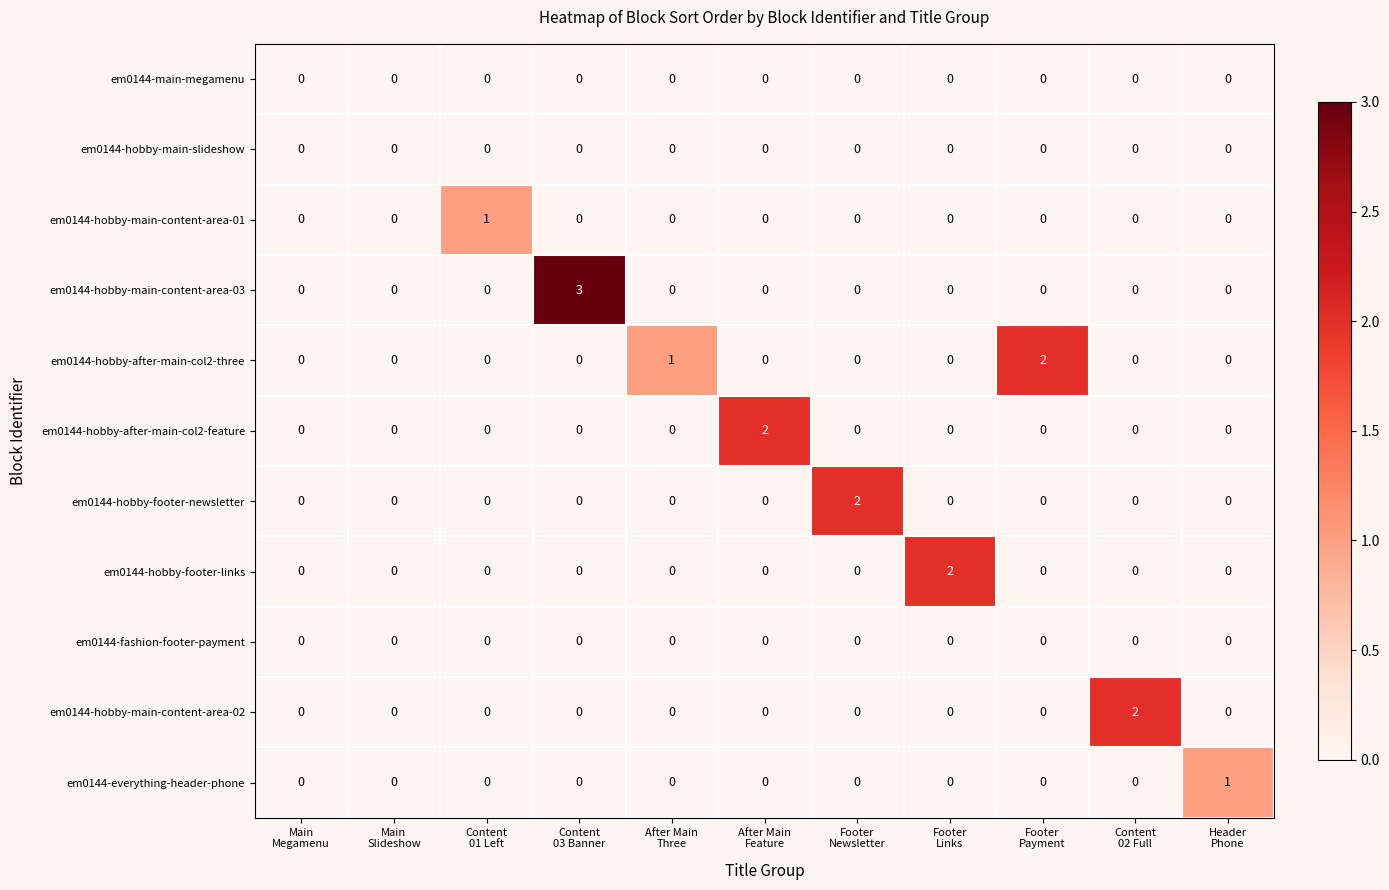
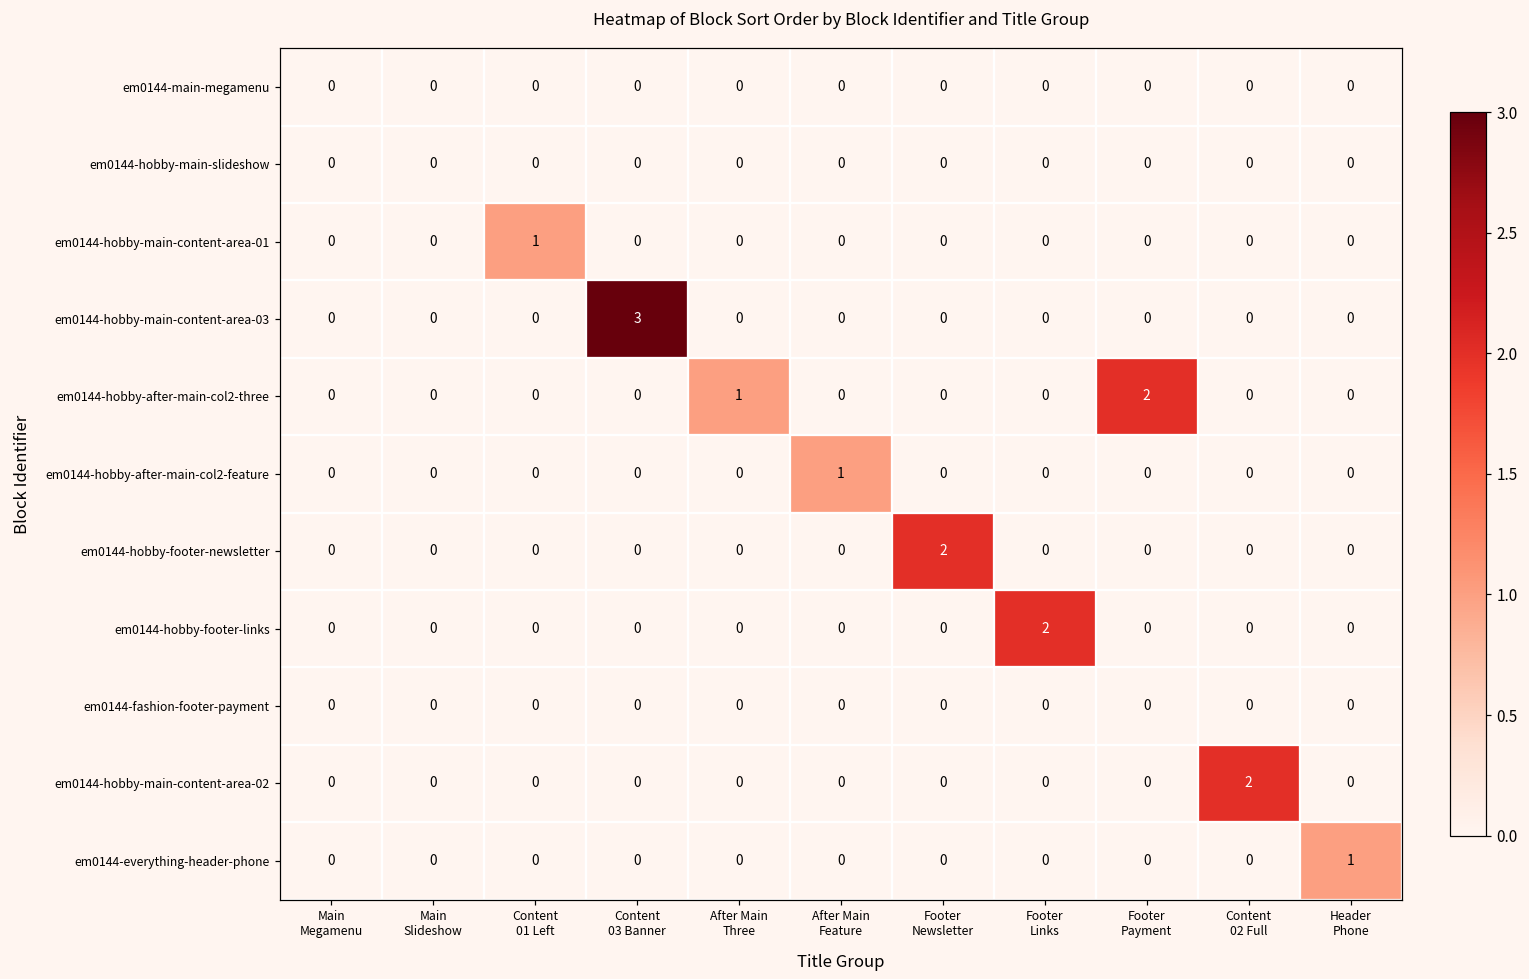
em0144-hobby-after-main-col2-feature, After Main Feature: 2 -> 1
